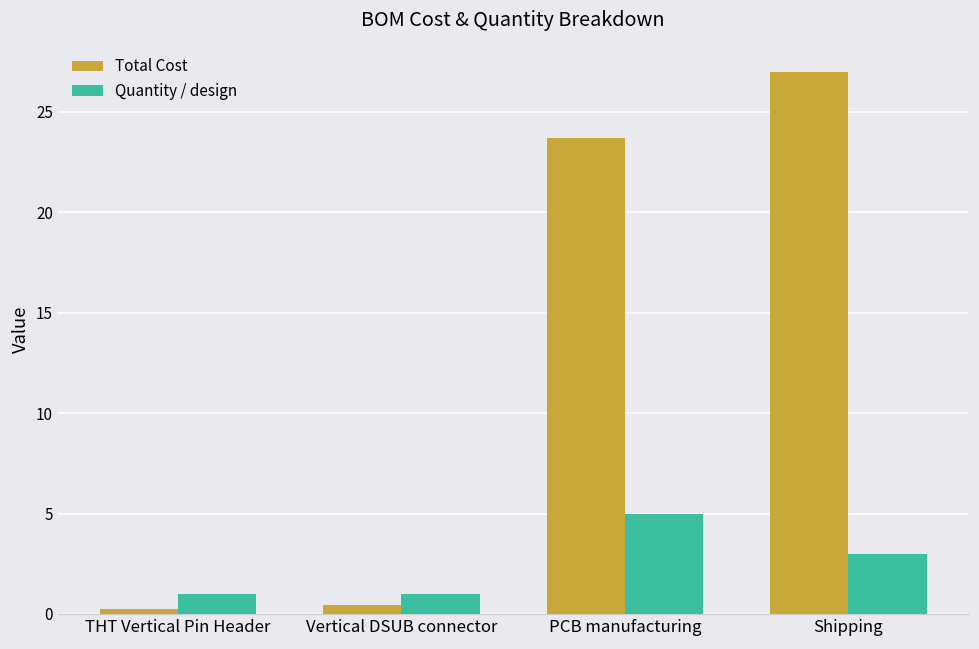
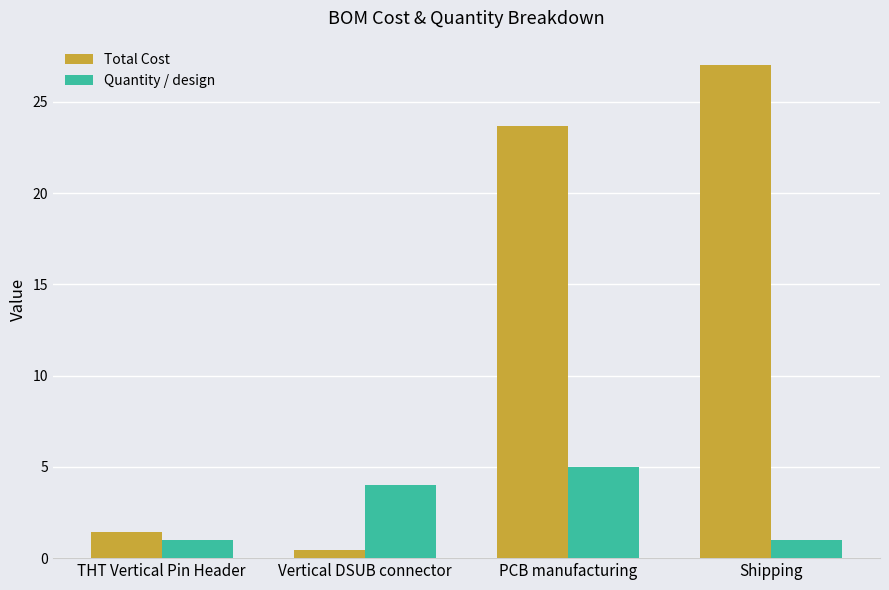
Total Cost, THT Vertical Pin Header: 0.3 -> 1.4
Quantity / design, Vertical DSUB connector: 1 -> 4
Quantity / design, Shipping: 3 -> 1
